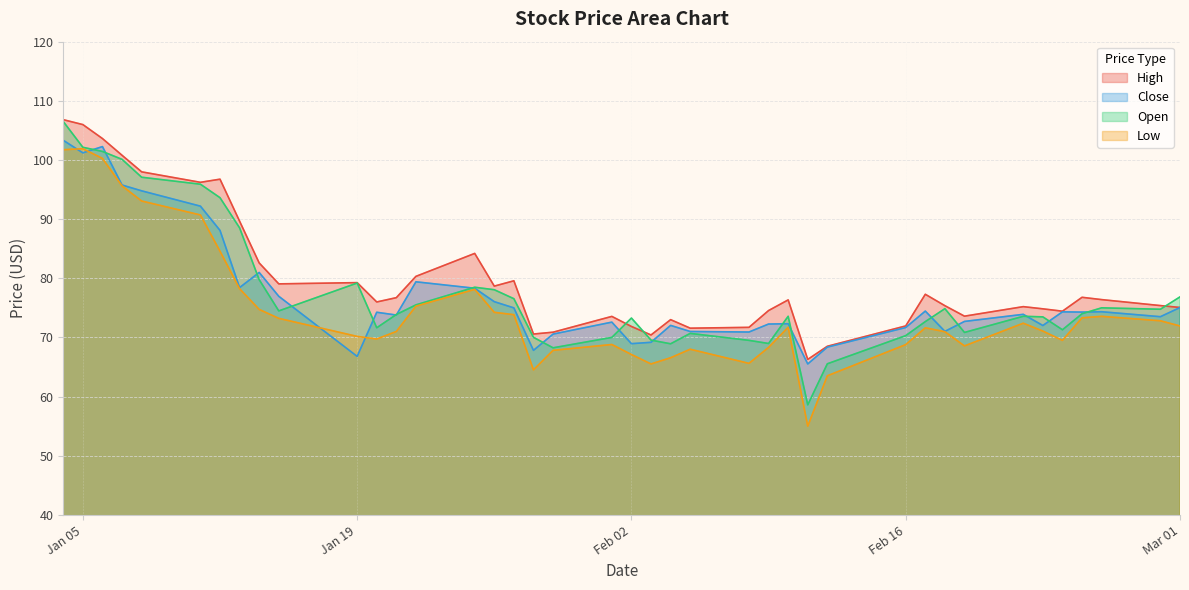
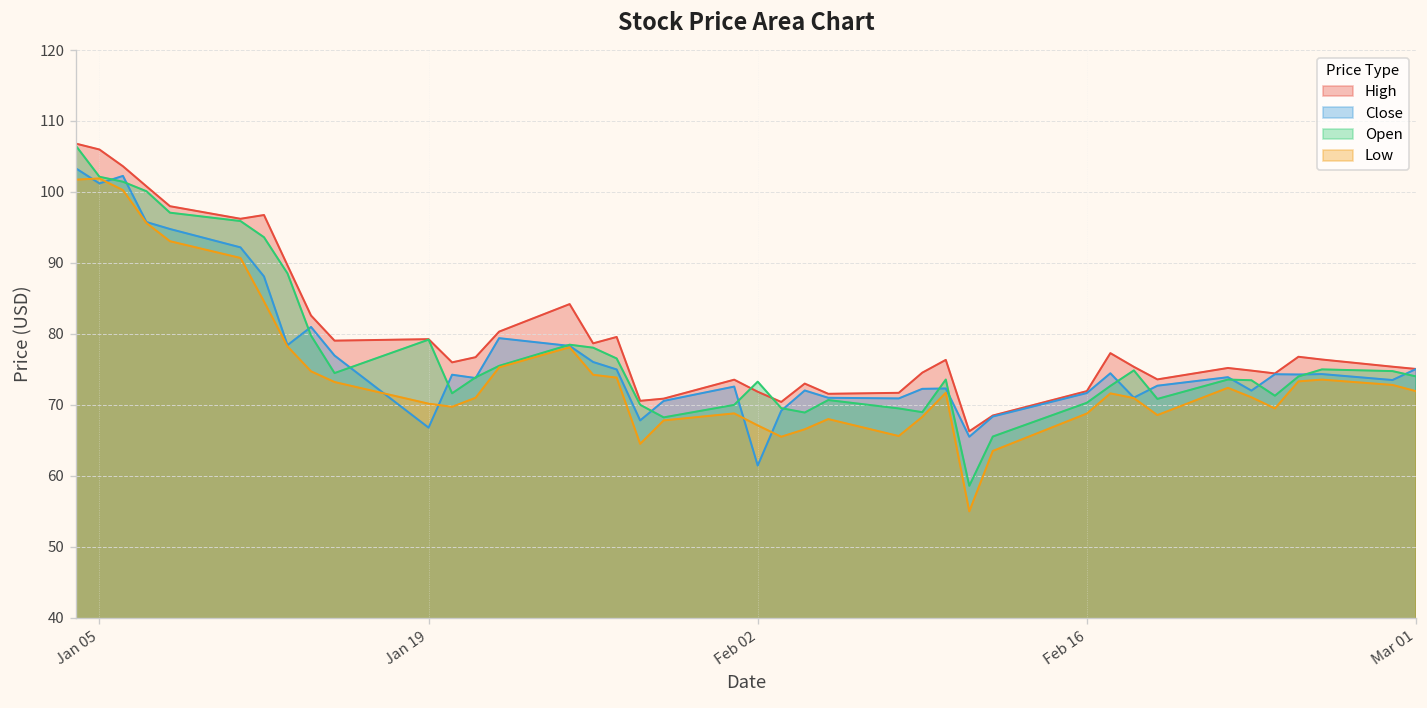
Close, Feb 02: 69 -> 61
Open, Mar 01: 77 -> 74
